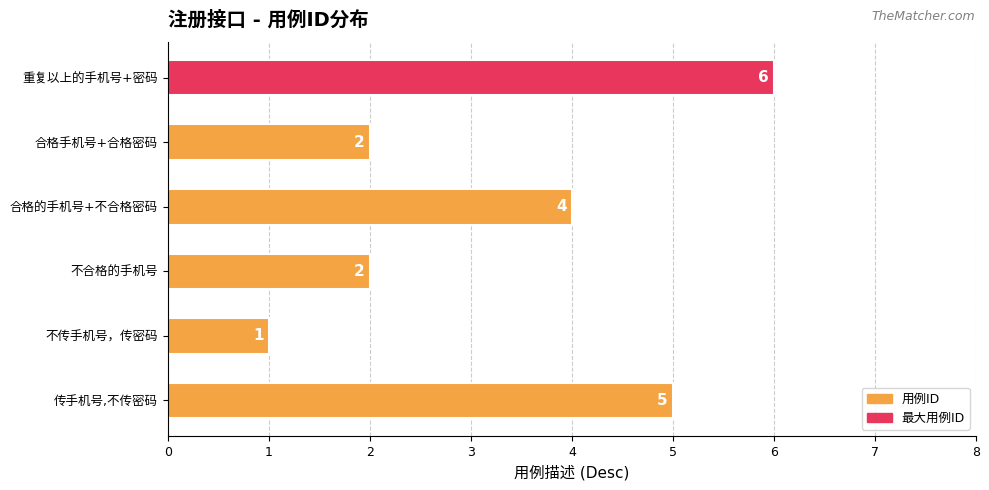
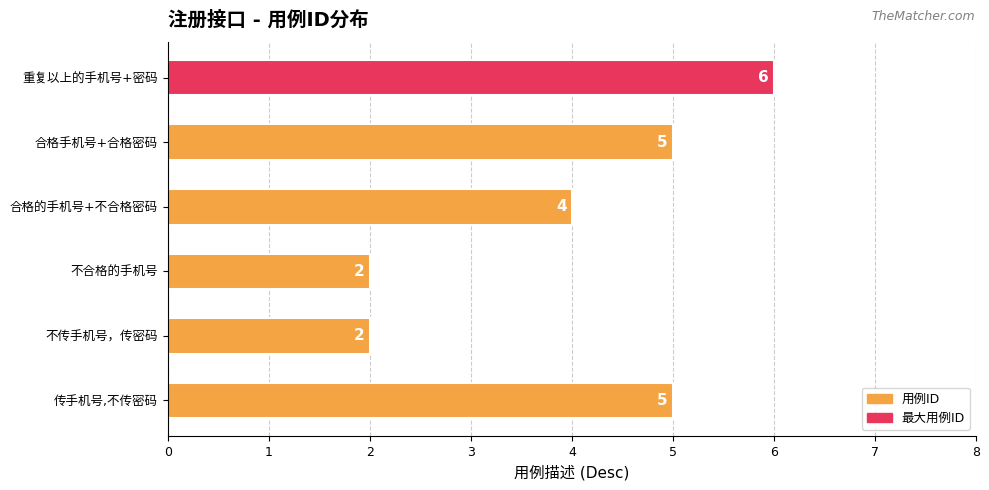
合格手机号+合格密码: 2 -> 5
不传手机号，传密码: 1 -> 2
